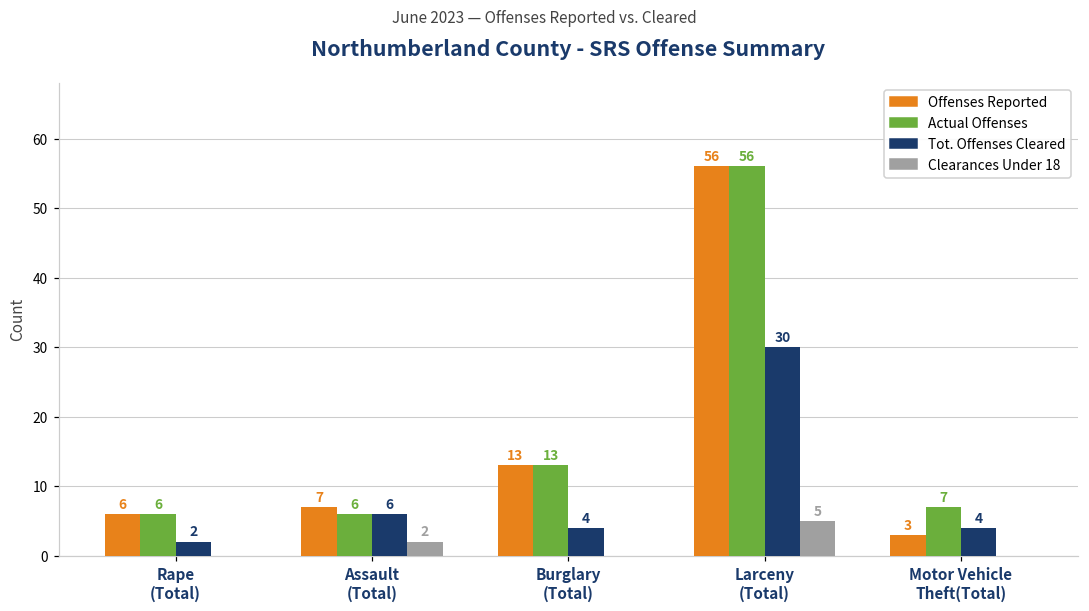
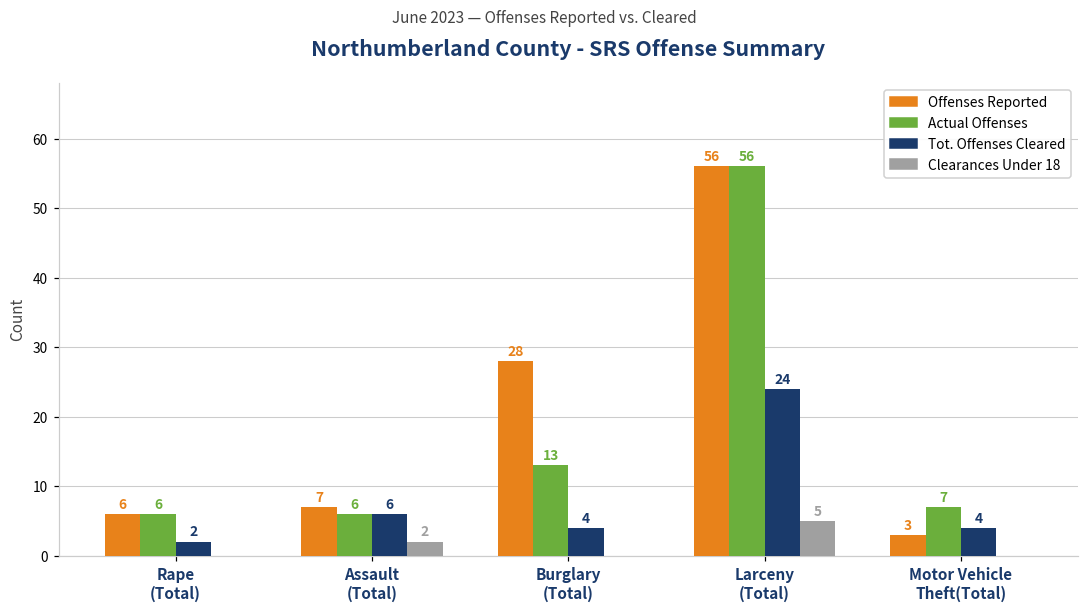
Offenses Reported, Burglary (Total): 13 -> 28
Tot. Offenses Cleared, Larceny (Total): 30 -> 24
